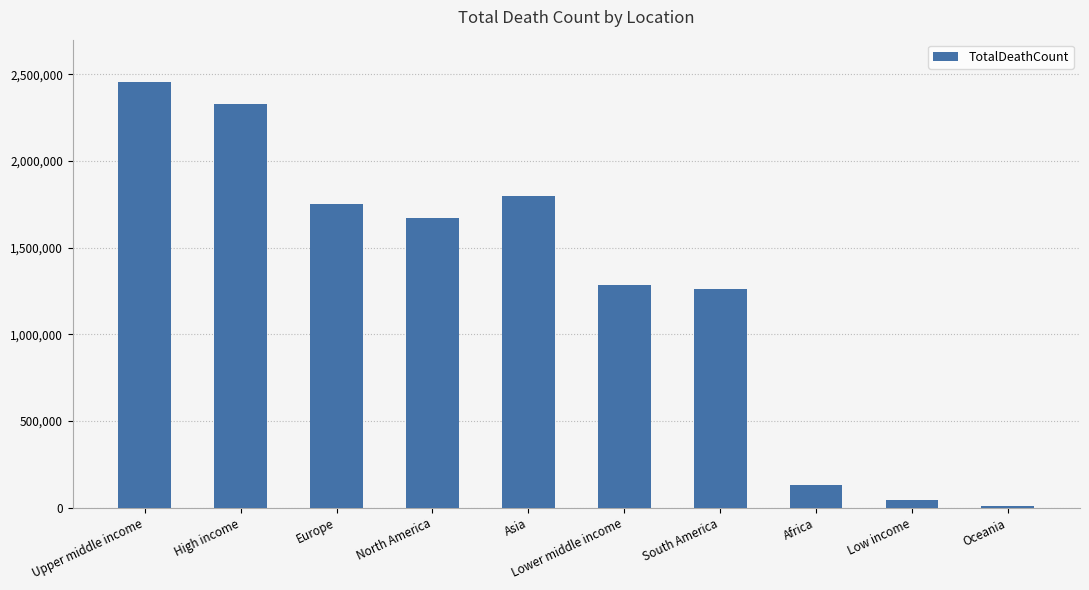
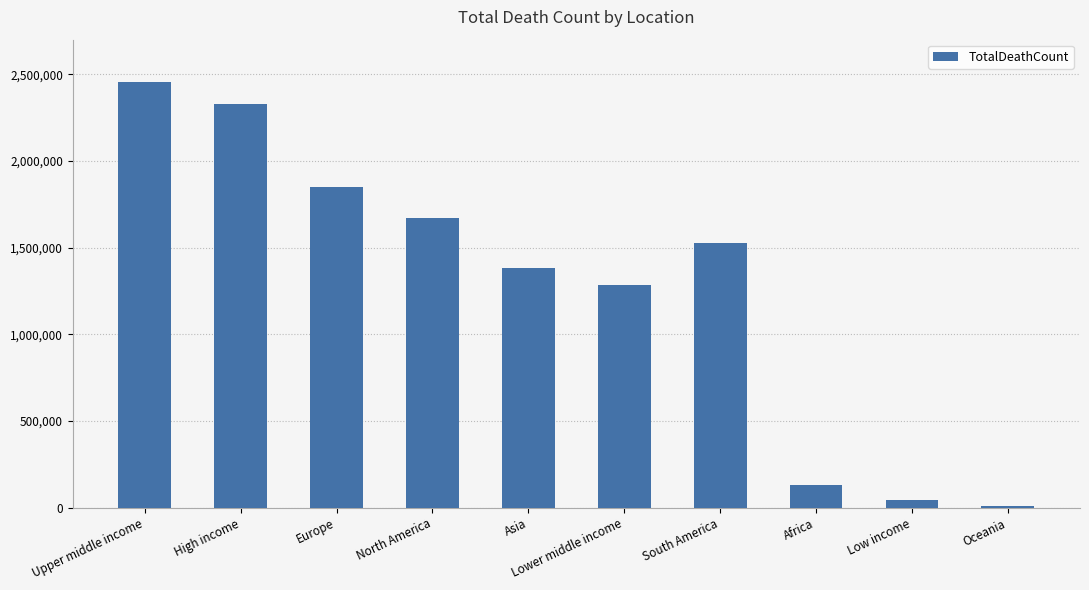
Europe: 1,750,000 -> 1,850,000
Asia: 1,800,000 -> 1,380,000
South America: 1,260,000 -> 1,530,000
